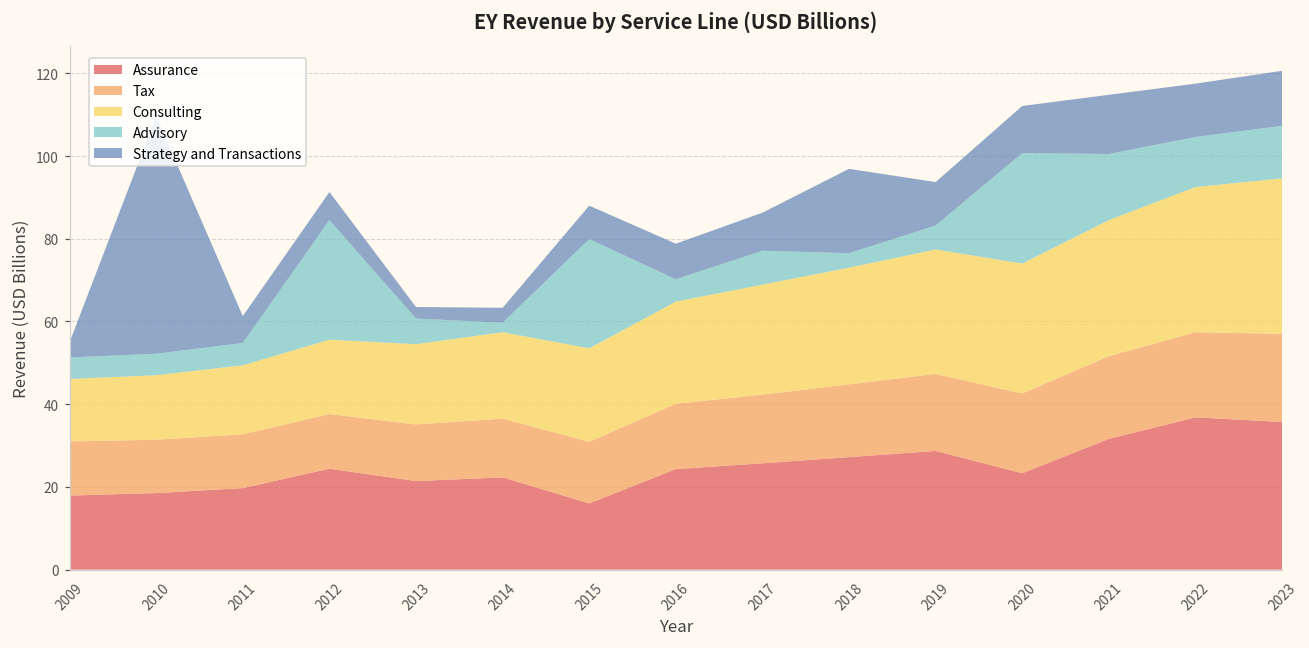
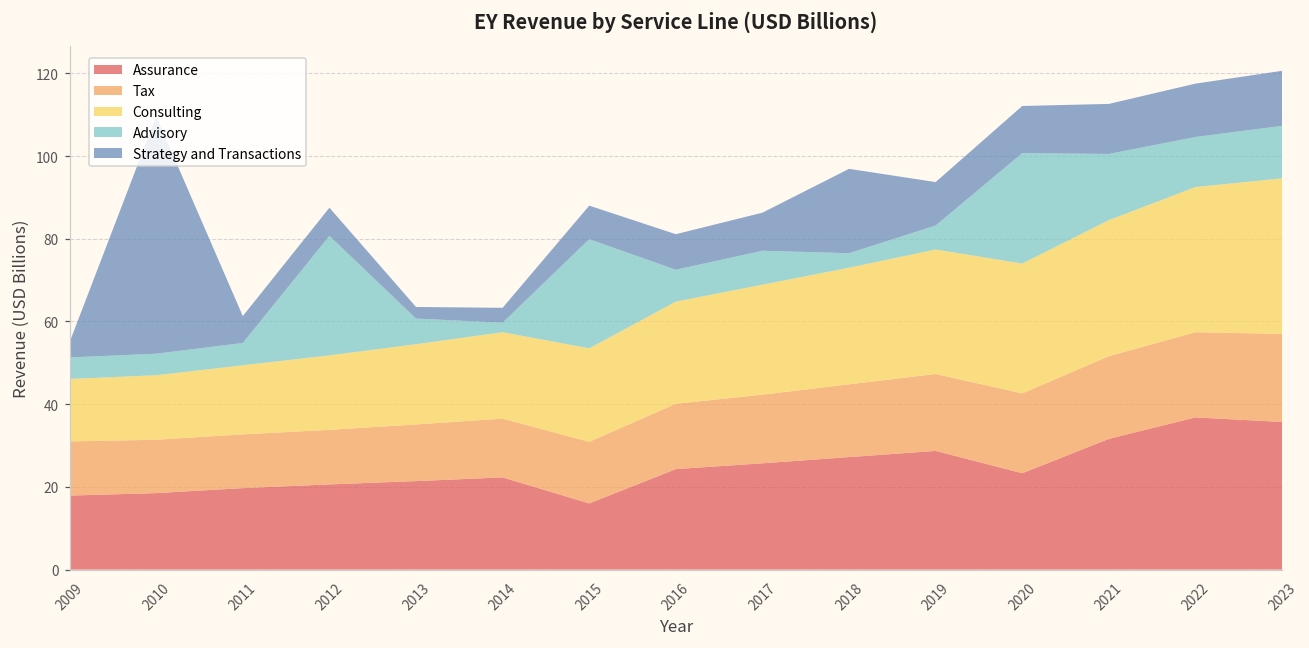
Assurance, 2012: 24 -> 21
Advisory, 2016: 5 -> 8
Strategy and Transactions, 2021: 14 -> 12
